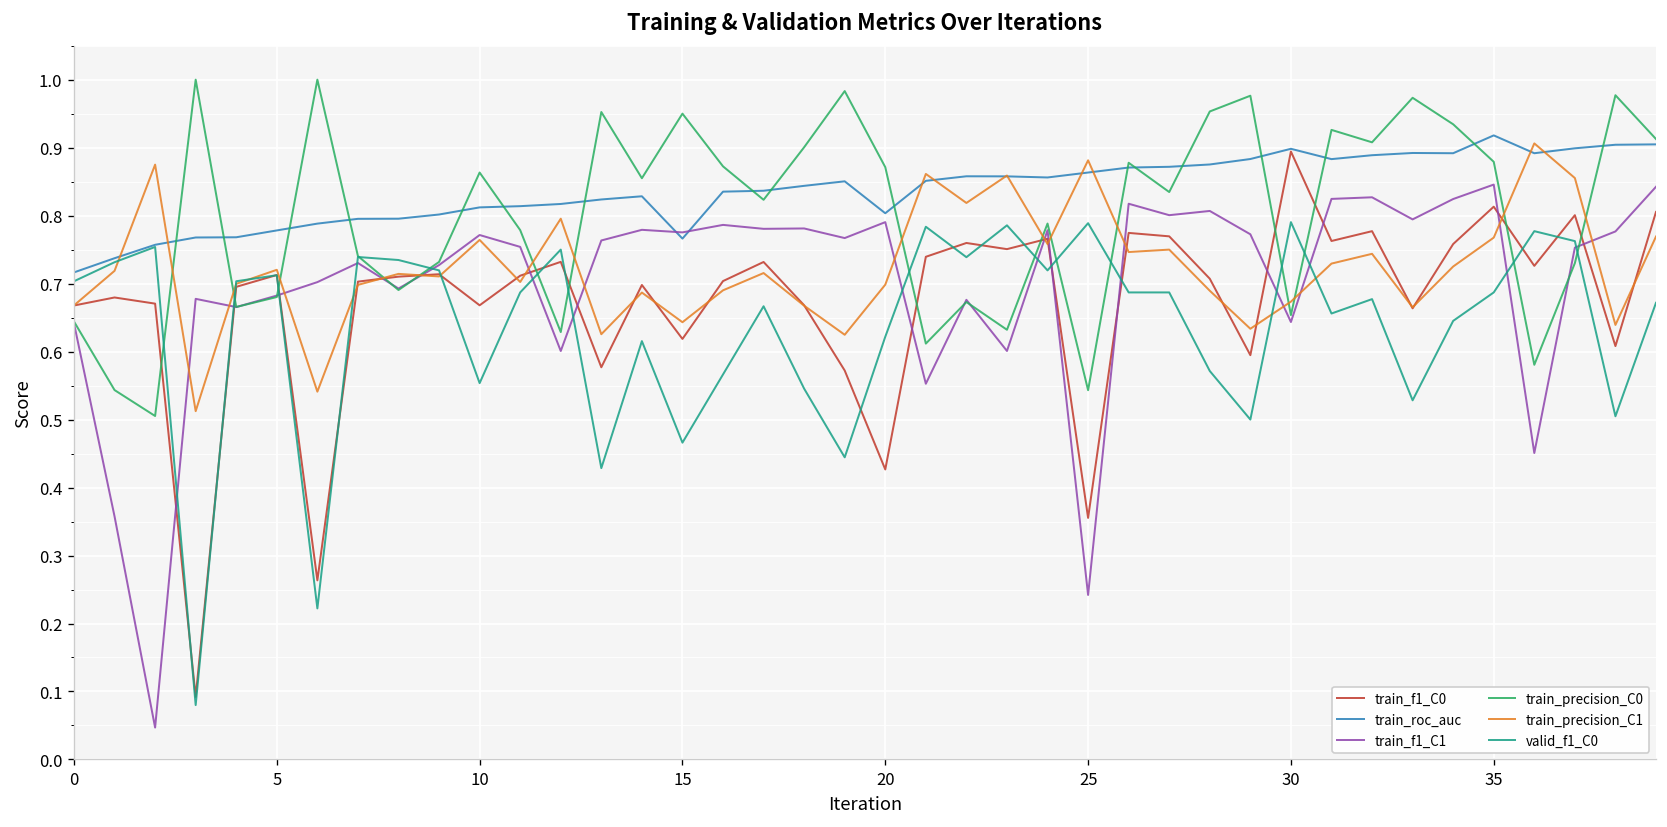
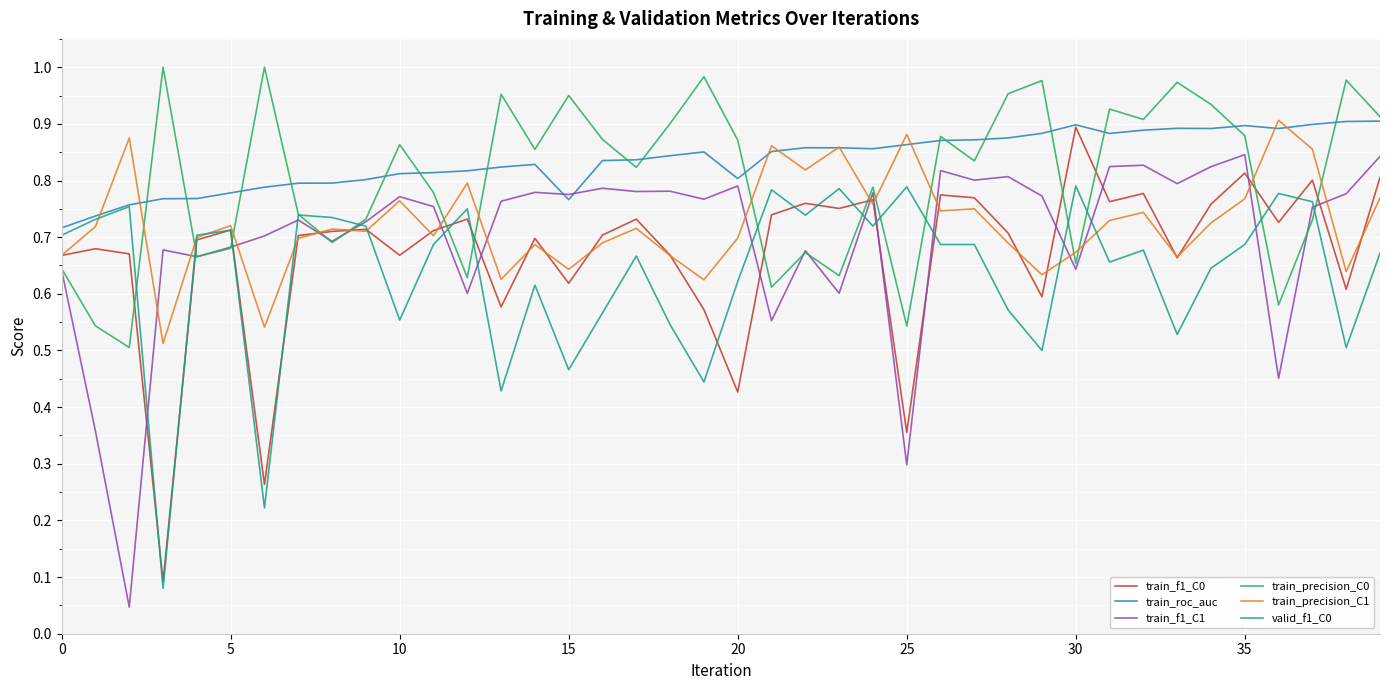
train_f1_C1, 25: 0.24 -> 0.30
train_roc_auc, 35: 0.92 -> 0.90
